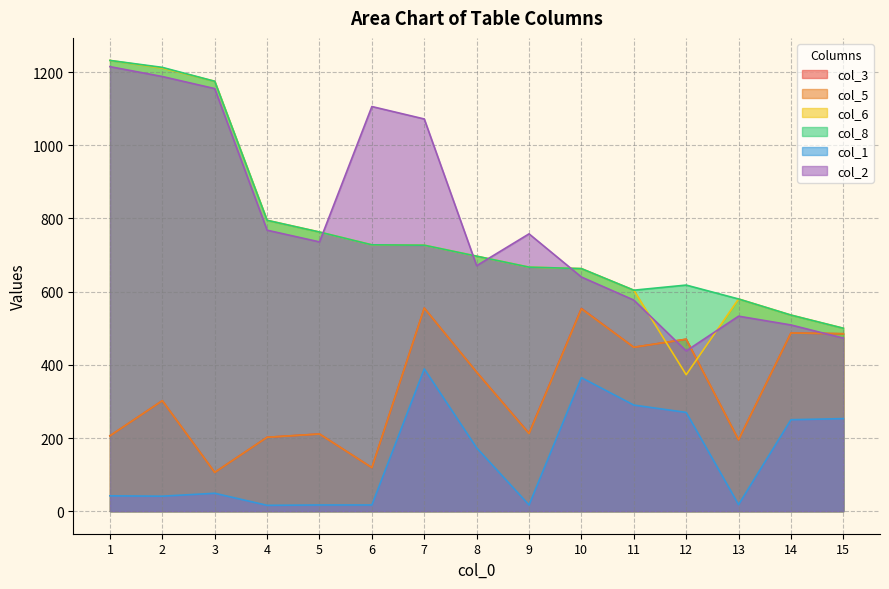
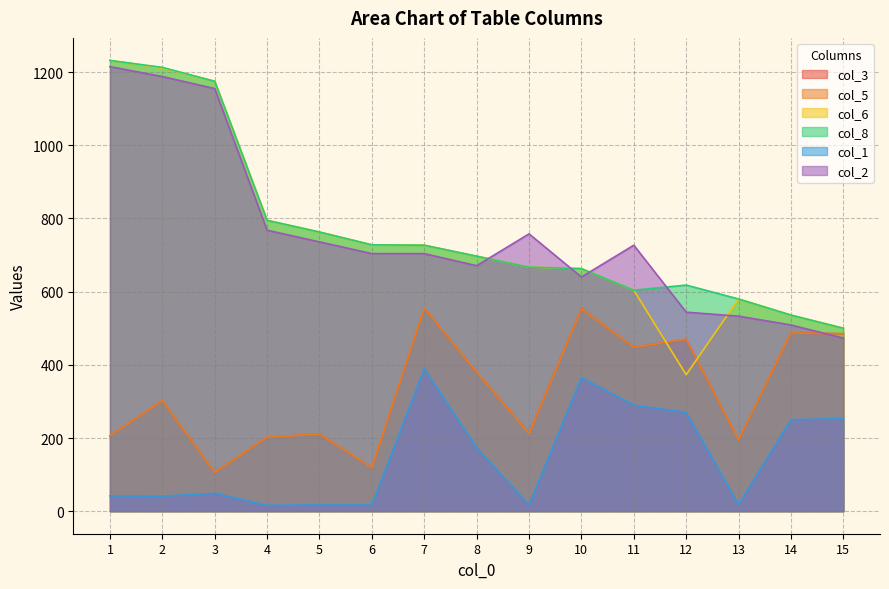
col_2, 6: 1110 -> 700
col_2, 7: 1070 -> 700
col_2, 11: 580 -> 730
col_2, 12: 440 -> 540
